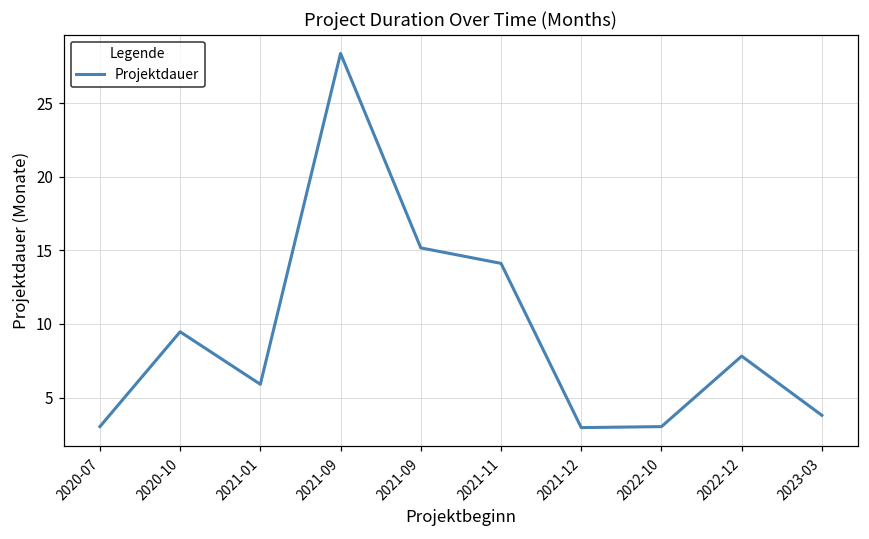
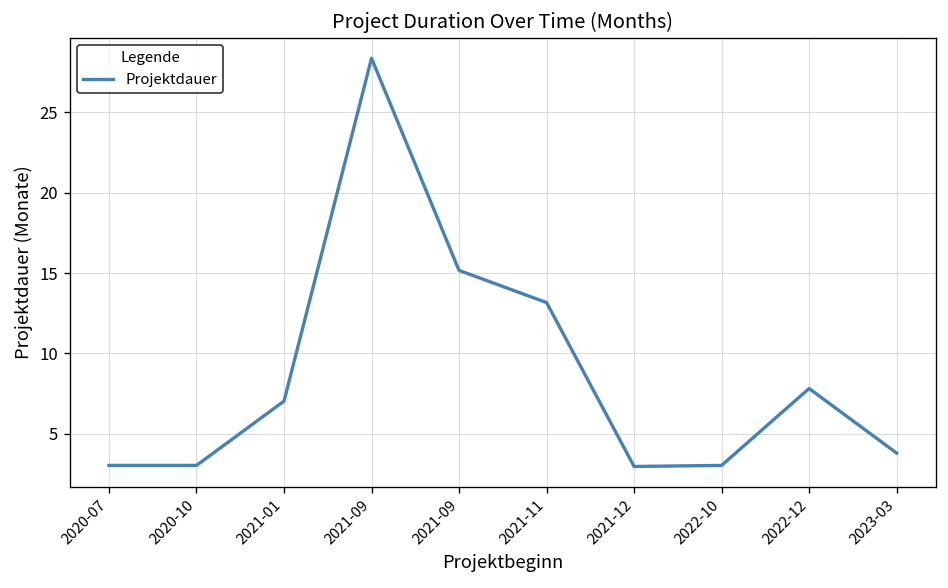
2020-10: 9.5 -> 3.0
2021-01: 5.9 -> 7.0
2021-11: 14.1 -> 13.2
